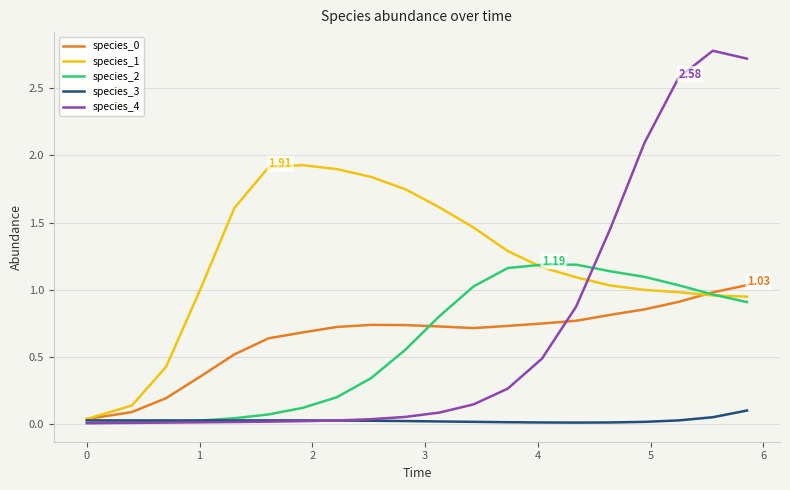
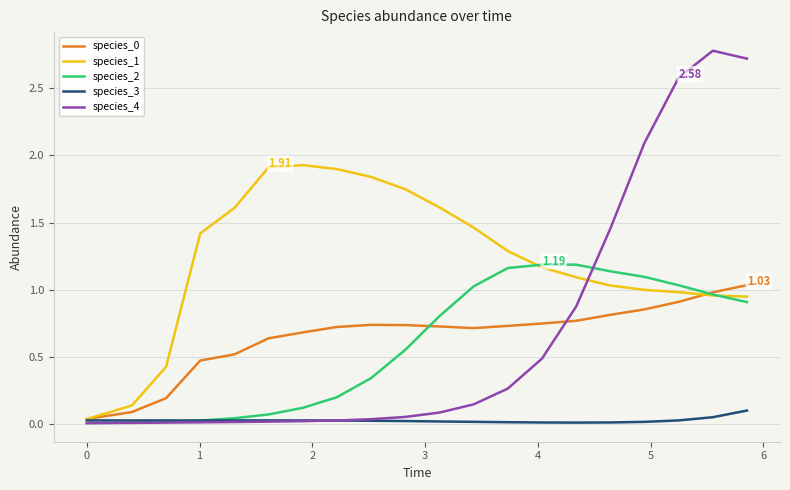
species_0, 1: 0.36 -> 0.47
species_1, 1: 1.00 -> 1.42
